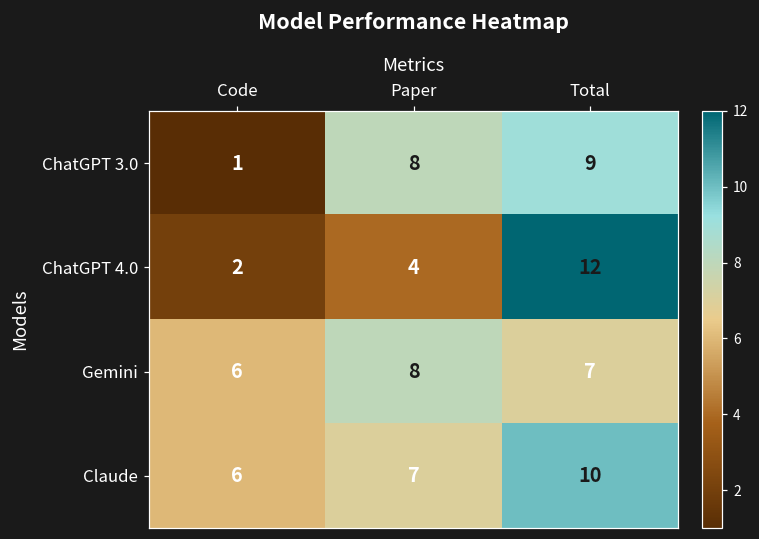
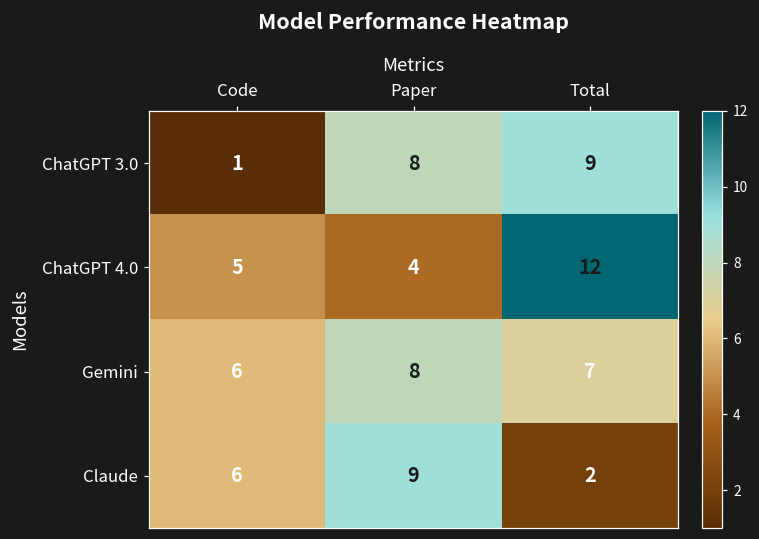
ChatGPT 4.0, Code: 2 -> 5
Claude, Paper: 7 -> 9
Claude, Total: 10 -> 2
